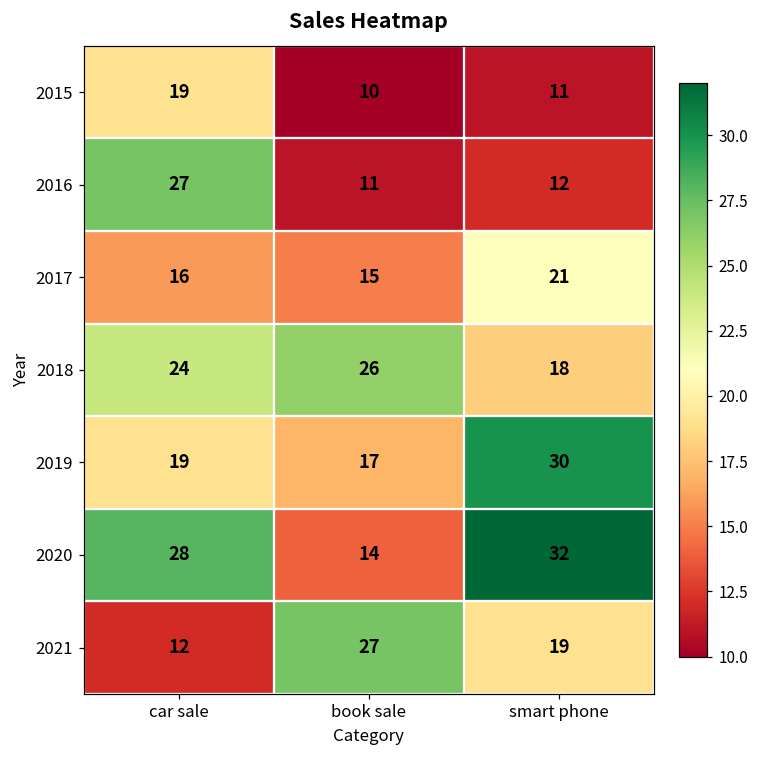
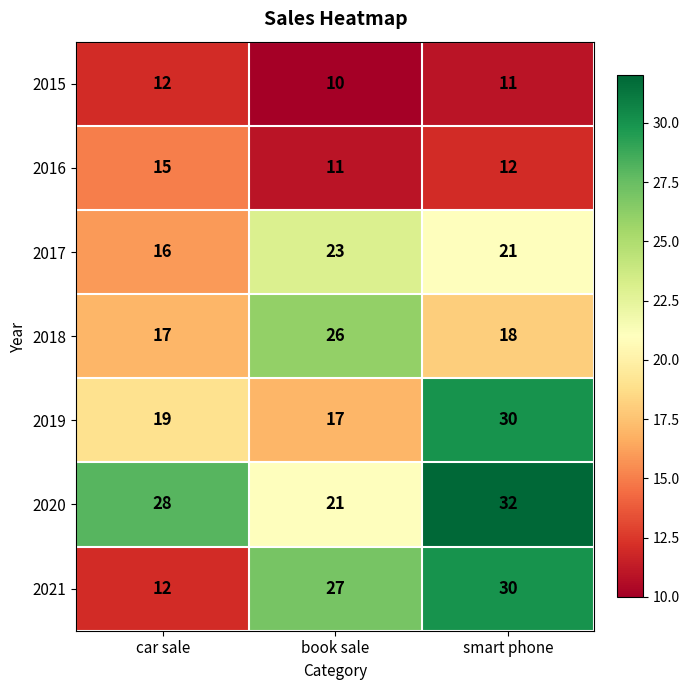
2015, car sale: 19 -> 12
2016, car sale: 27 -> 15
2017, book sale: 15 -> 23
2018, car sale: 24 -> 17
2020, book sale: 14 -> 21
2021, smart phone: 19 -> 30
